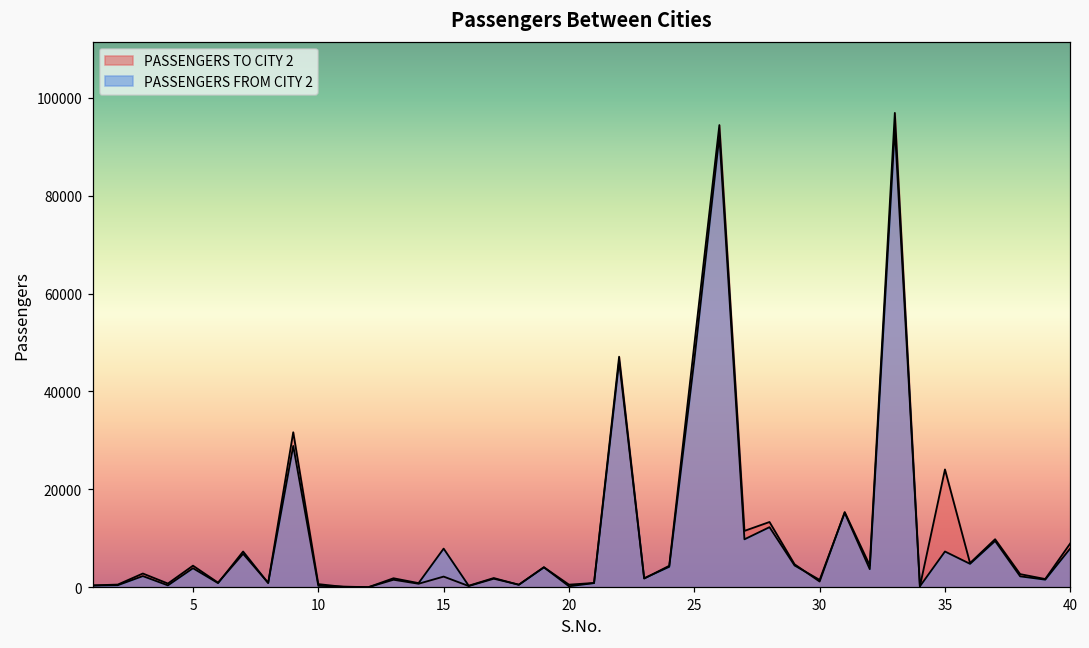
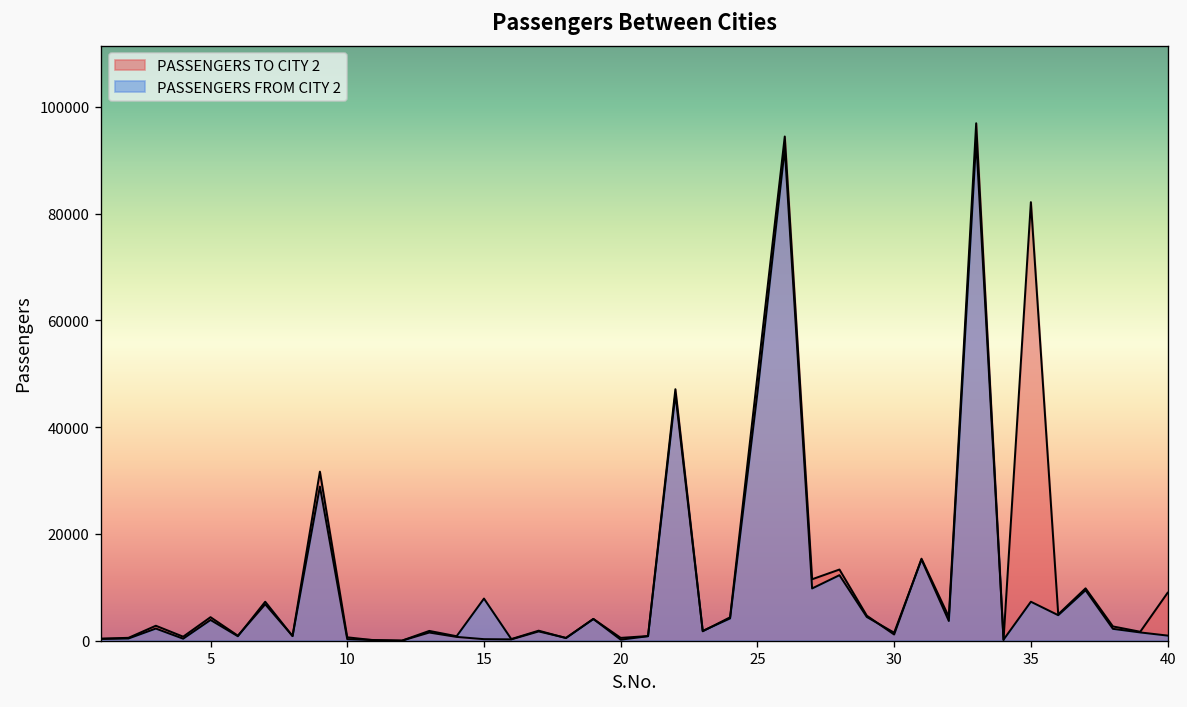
PASSENGERS TO CITY 2, 15: 2000 -> 0
PASSENGERS TO CITY 2, 35: 24000 -> 82000
PASSENGERS FROM CITY 2, 40: 8000 -> 1000
